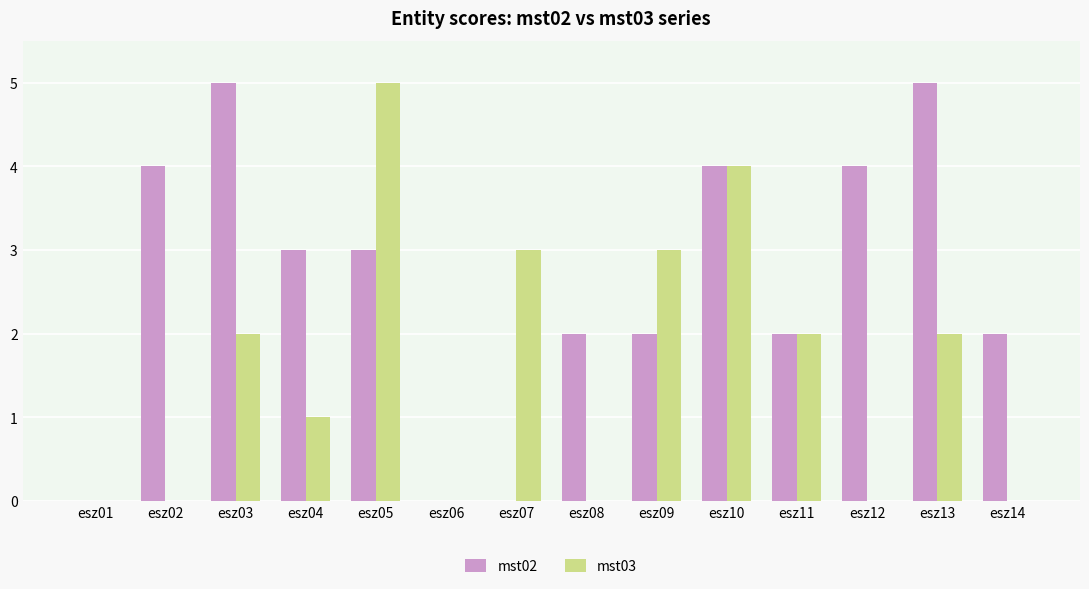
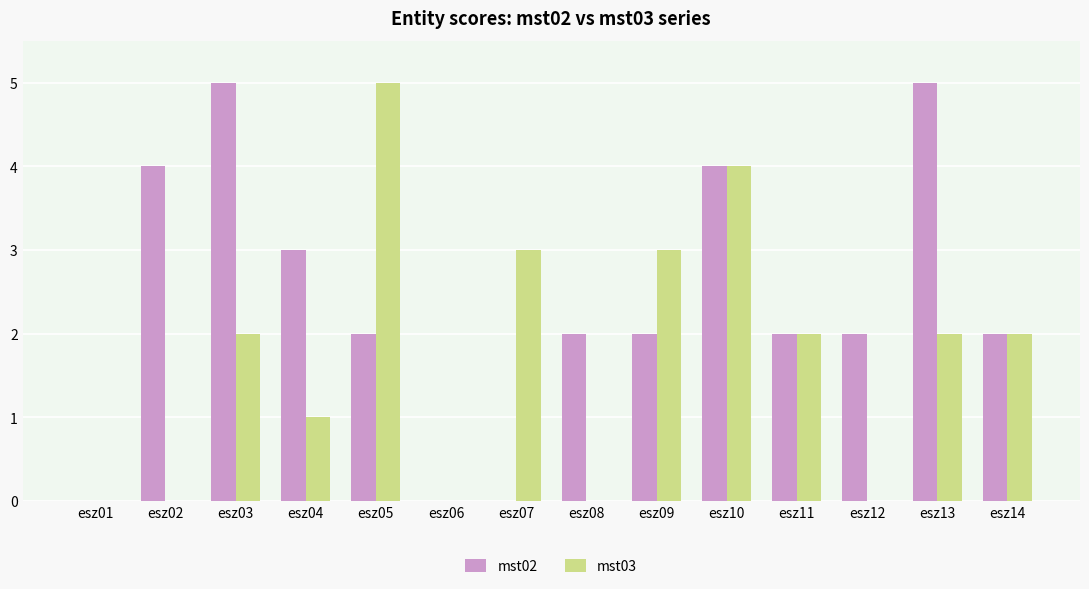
mst02, esz05: 3 -> 2
mst02, esz12: 4 -> 2
mst03, esz14: 0 -> 2
